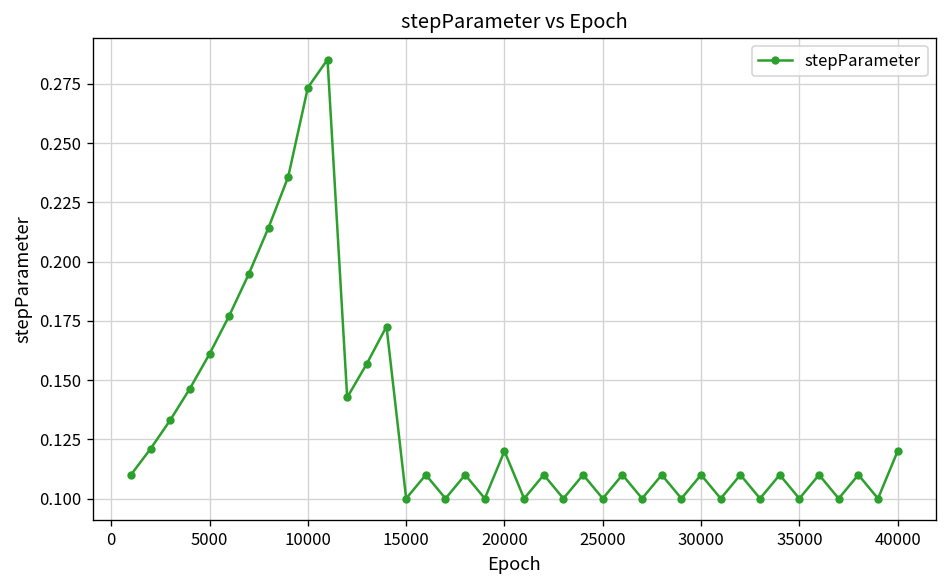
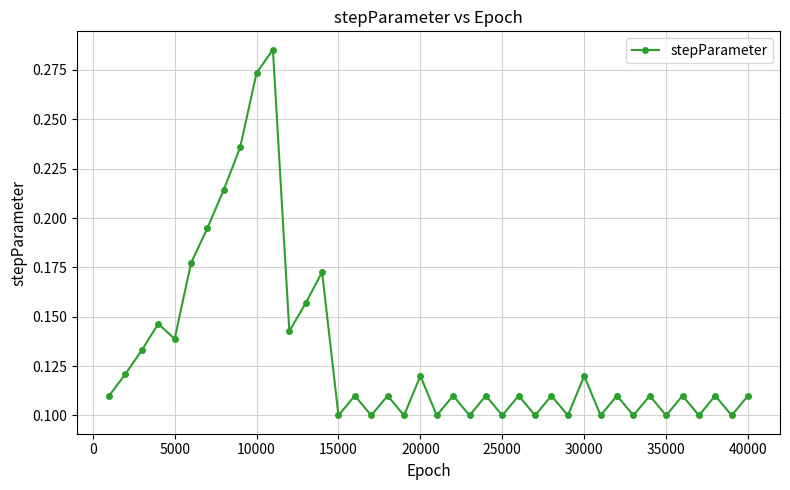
5000: 0.161 -> 0.139
30000: 0.11 -> 0.12
40000: 0.12 -> 0.11
